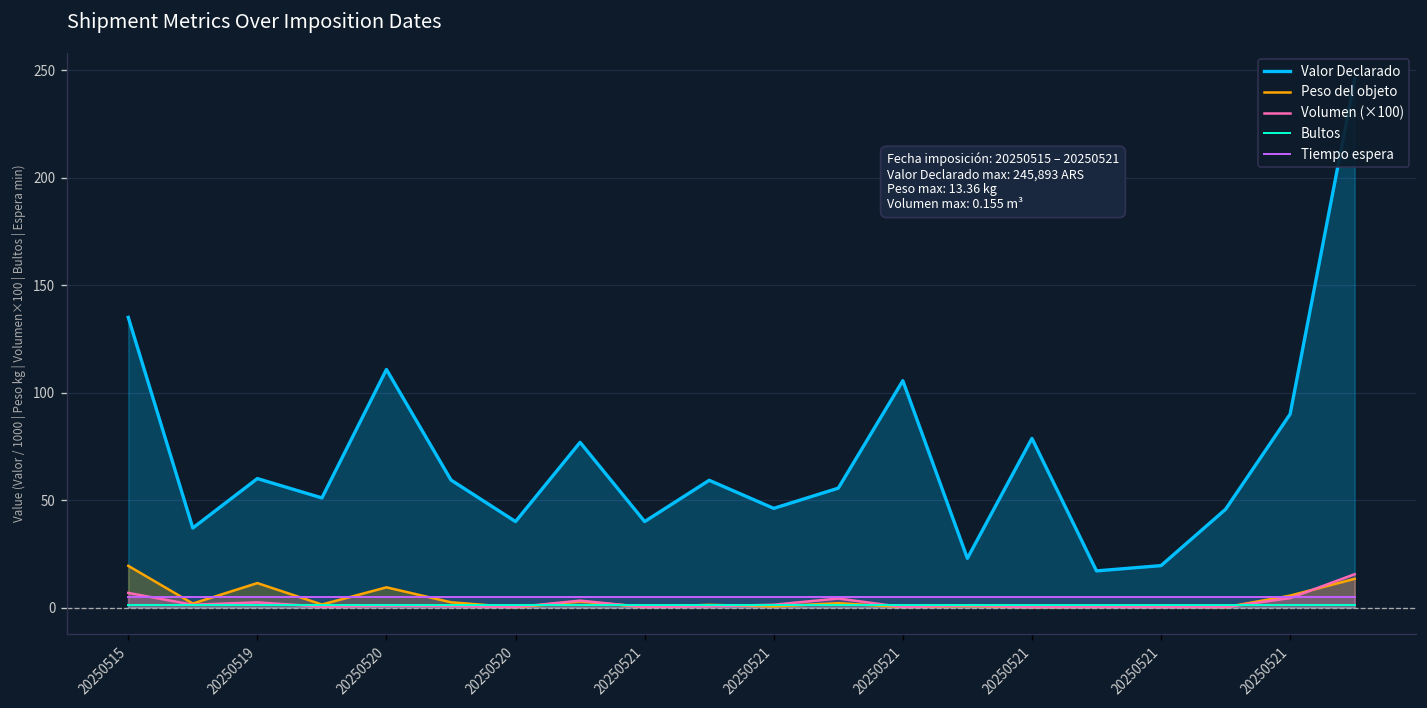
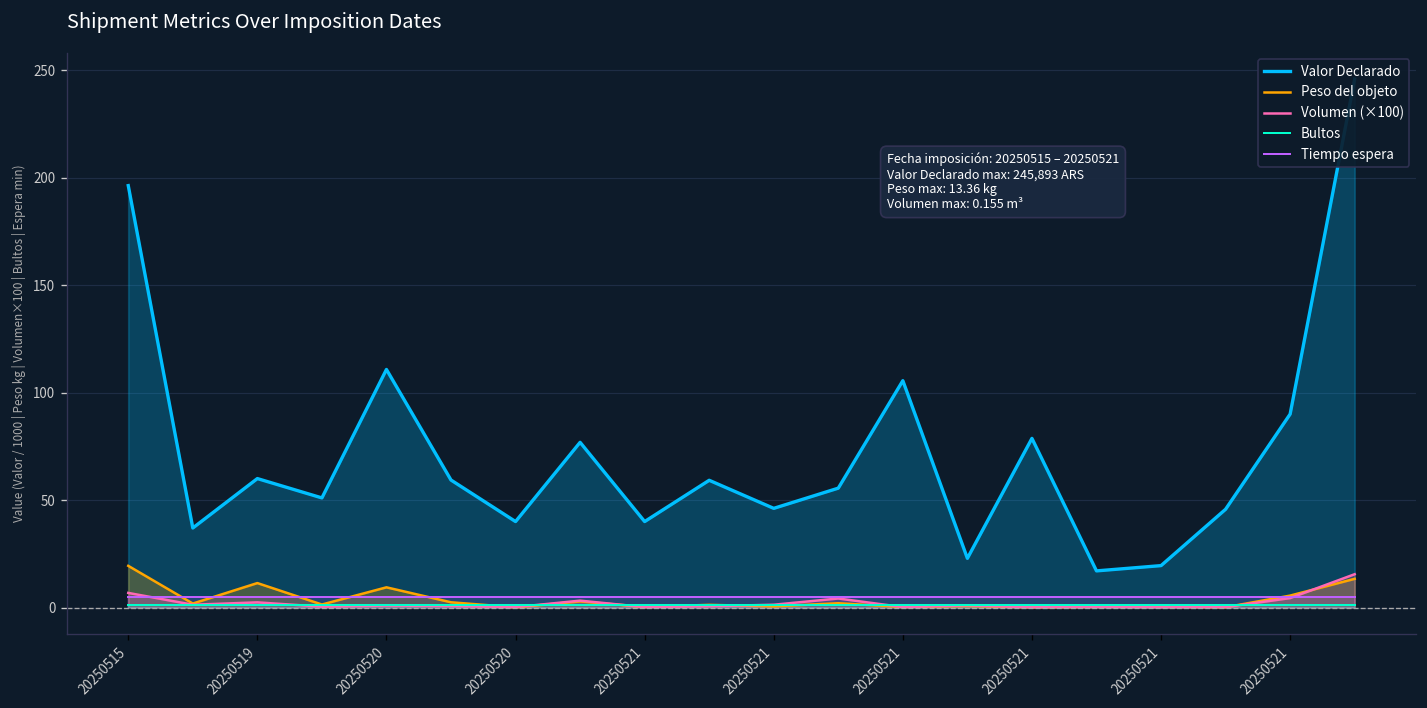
Valor Declarado, 20250515: 135 -> 196
